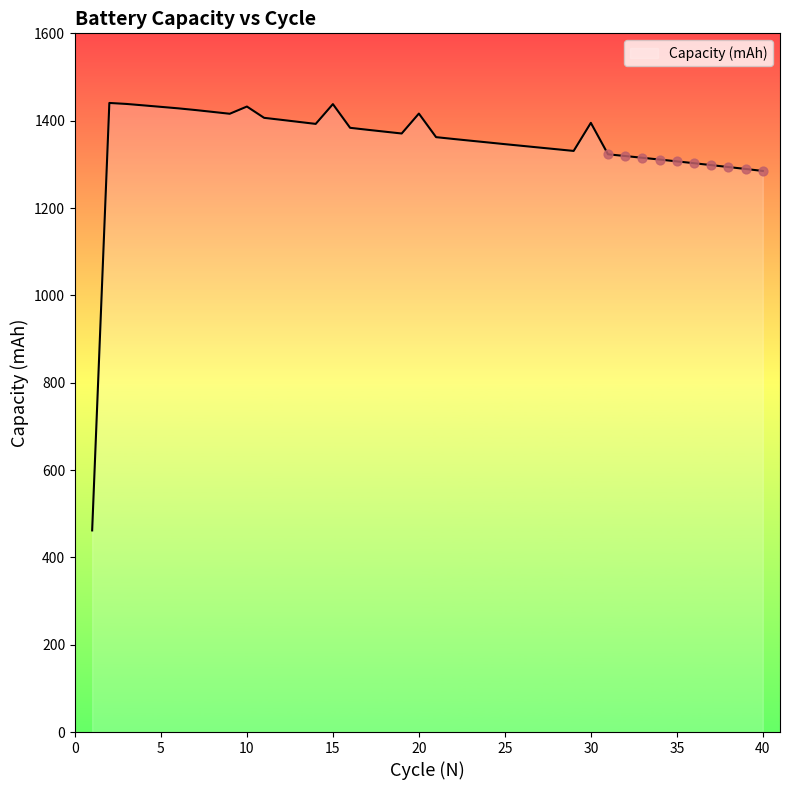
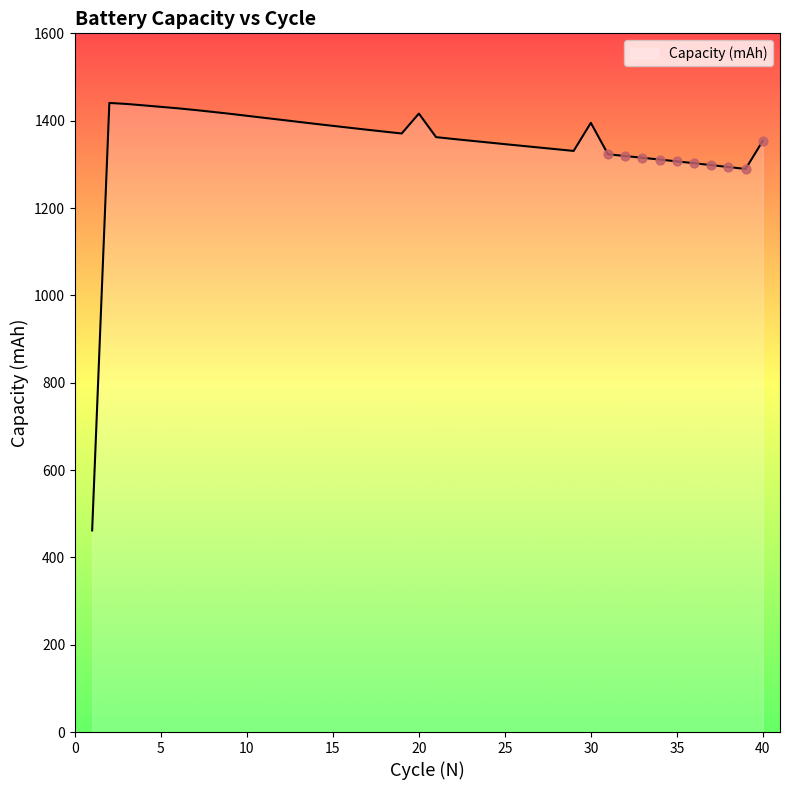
Capacity (mAh), 10: 1430 -> 1410
Capacity (mAh), 15: 1440 -> 1390
Capacity (mAh), 40: 1280 -> 1350
